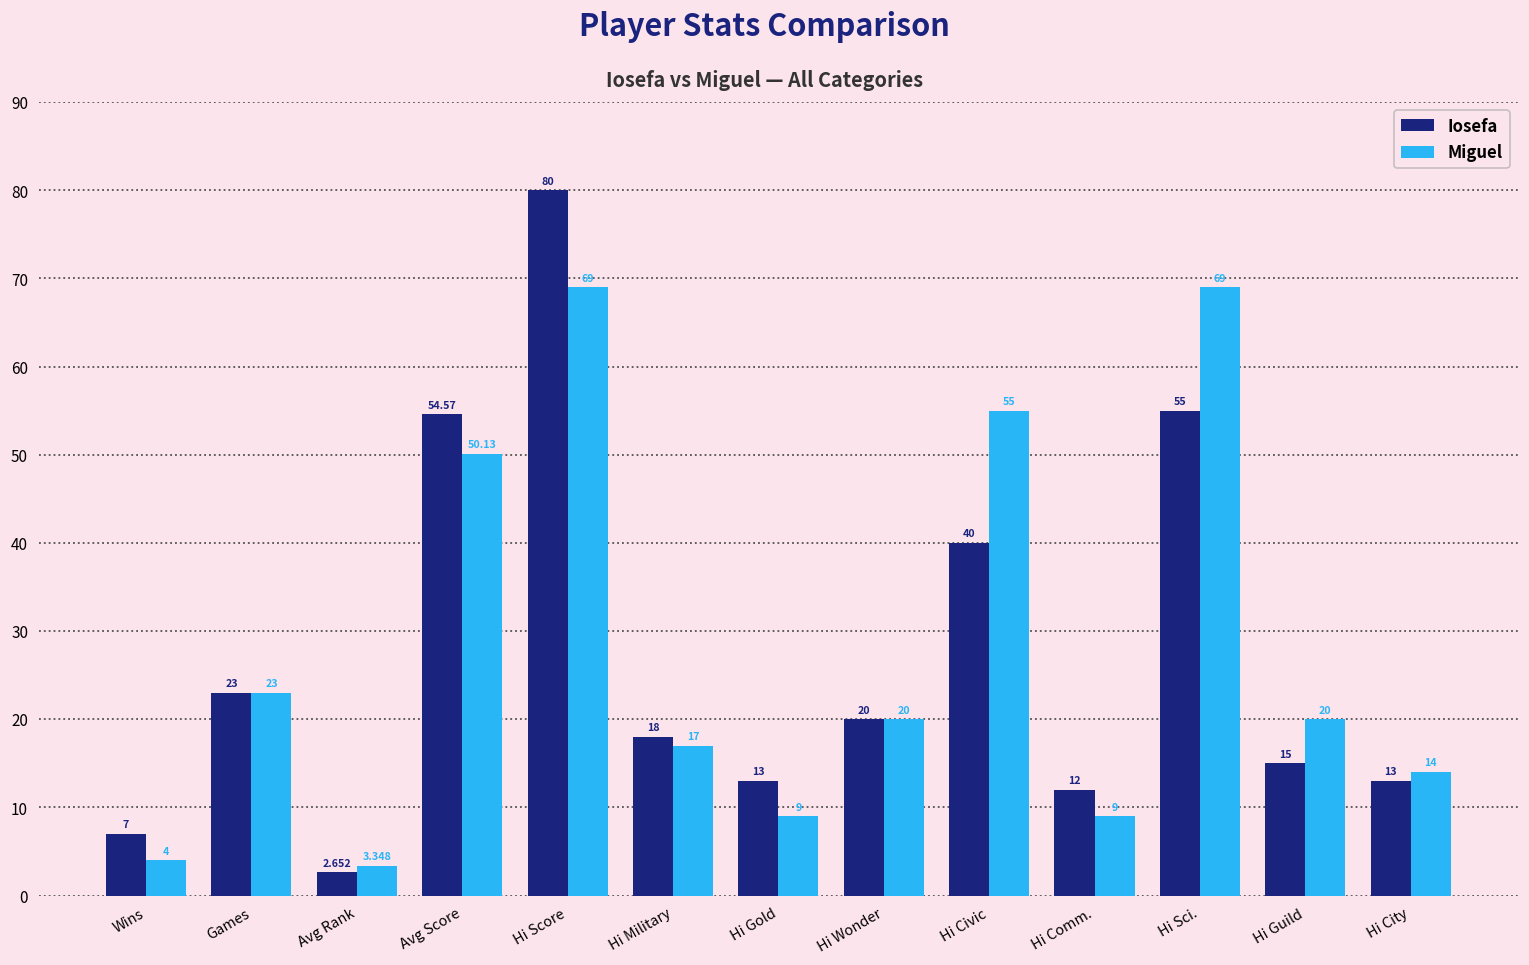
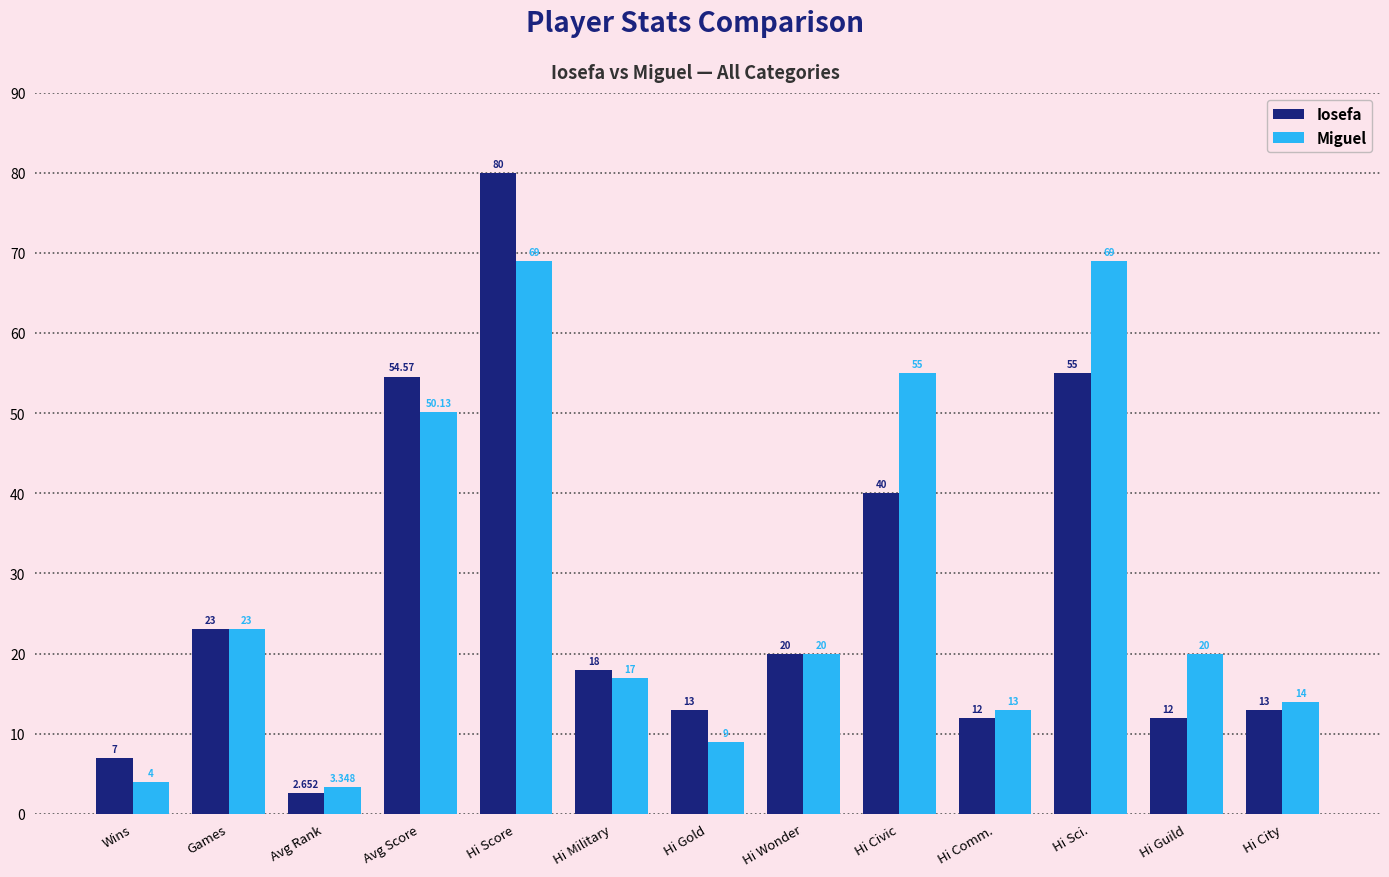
Miguel, Hi Comm.: 9 -> 13
Iosefa, Hi Guild: 15 -> 12
